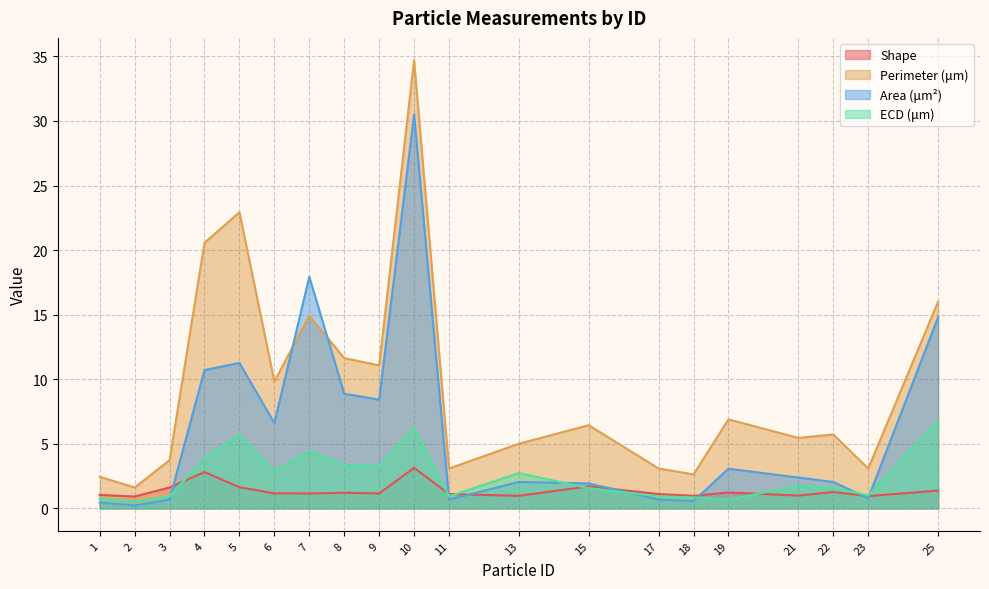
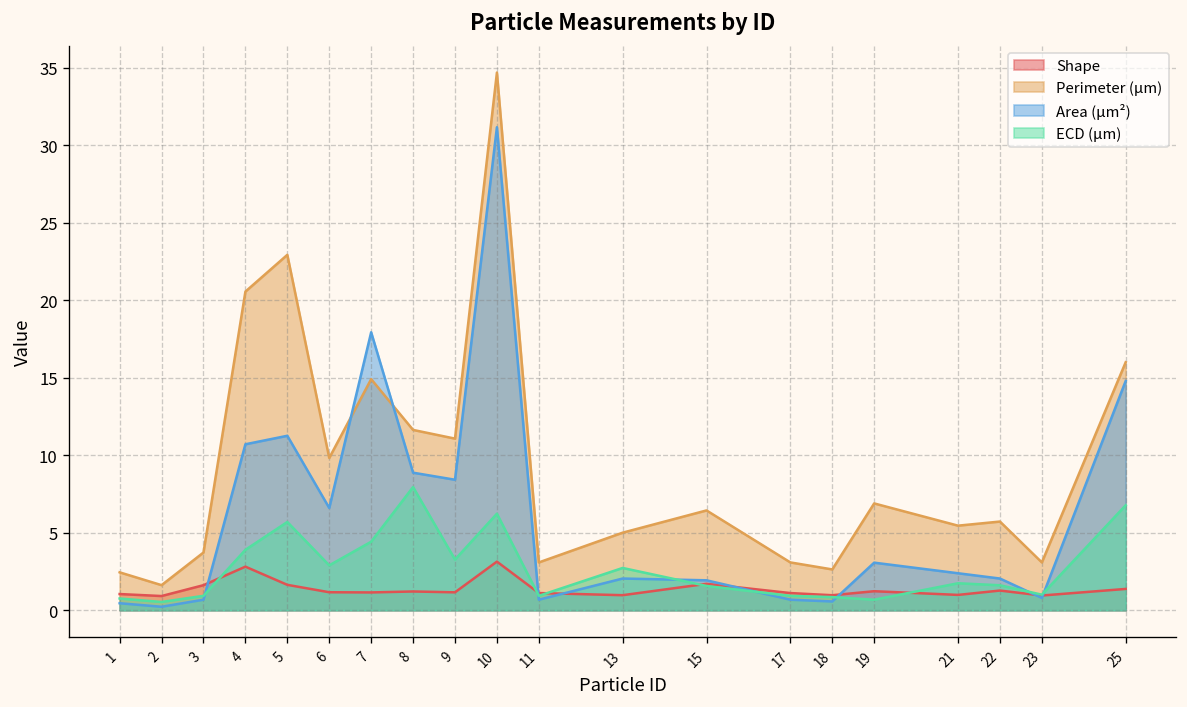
ECD (μm), 8: 3.4 -> 8.0
Area (μm²), 10: 30.5 -> 31.2
